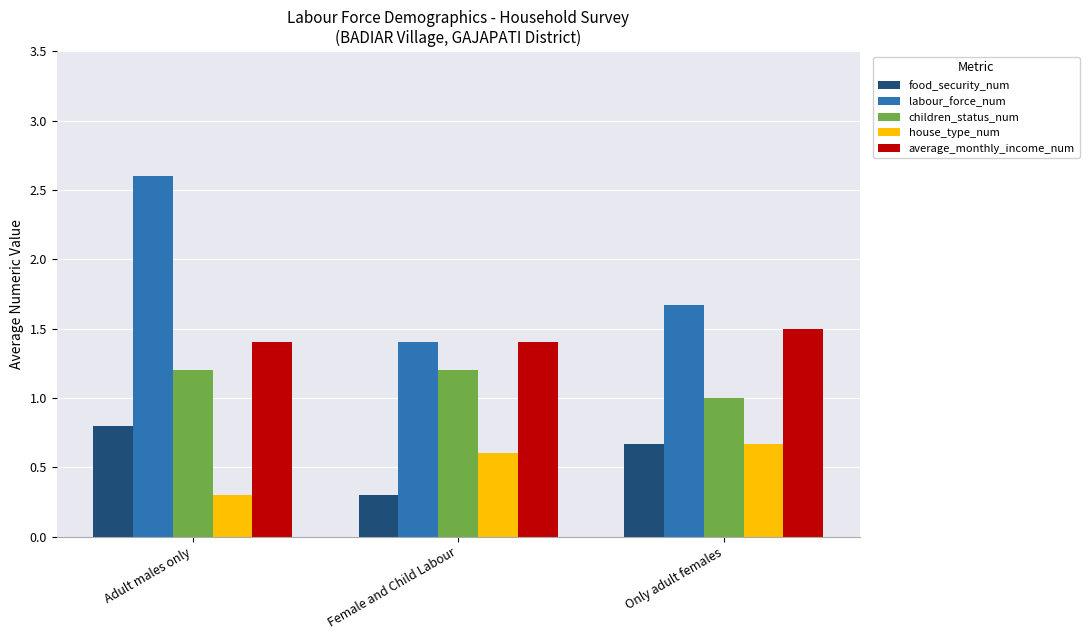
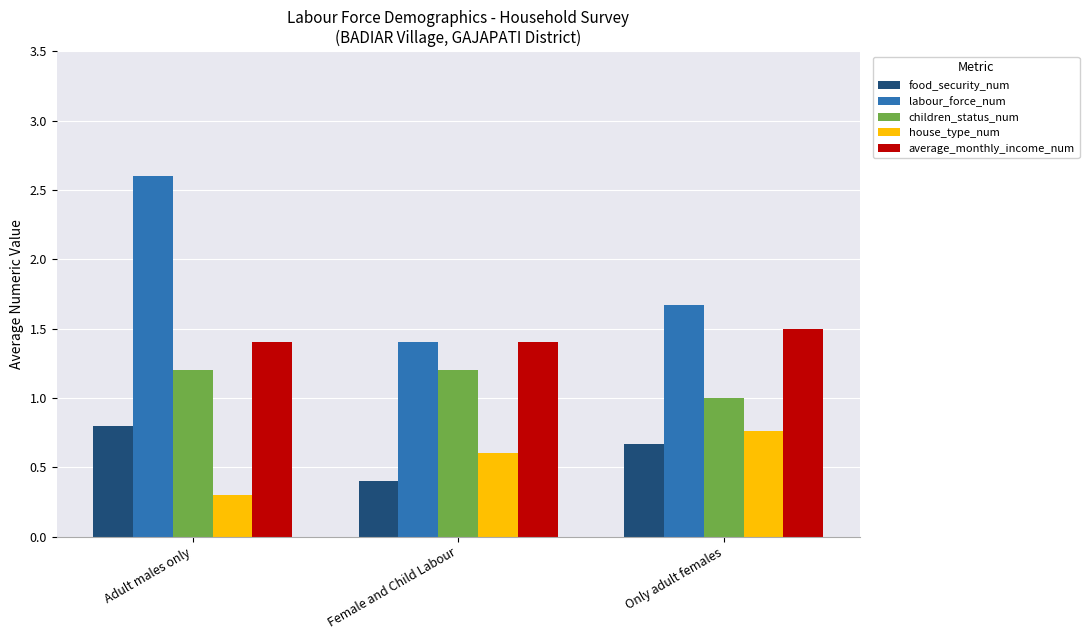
food_security_num, Female and Child Labour: 0.3 -> 0.4
house_type_num, Only adult females: 0.67 -> 0.76
